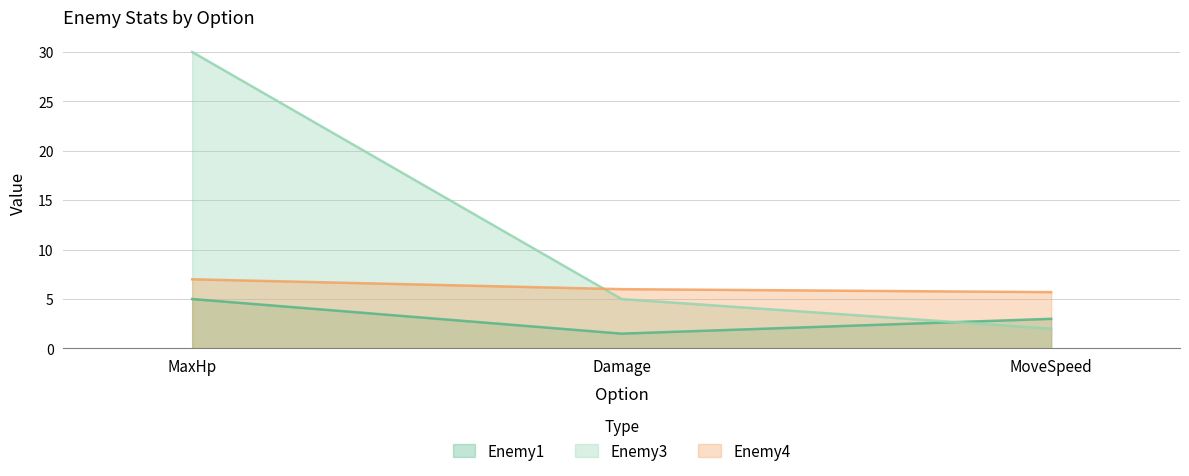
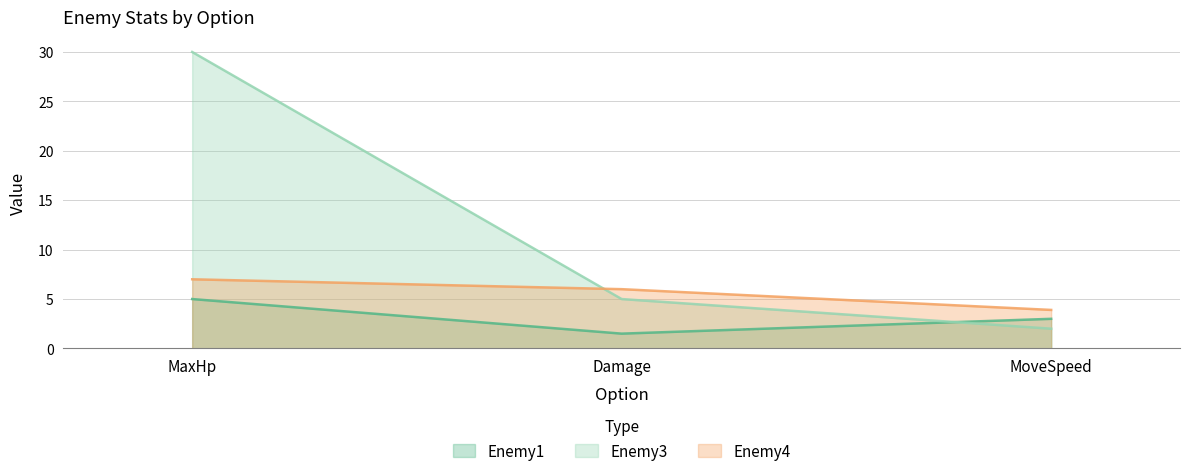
Enemy4, MoveSpeed: 6 -> 4
